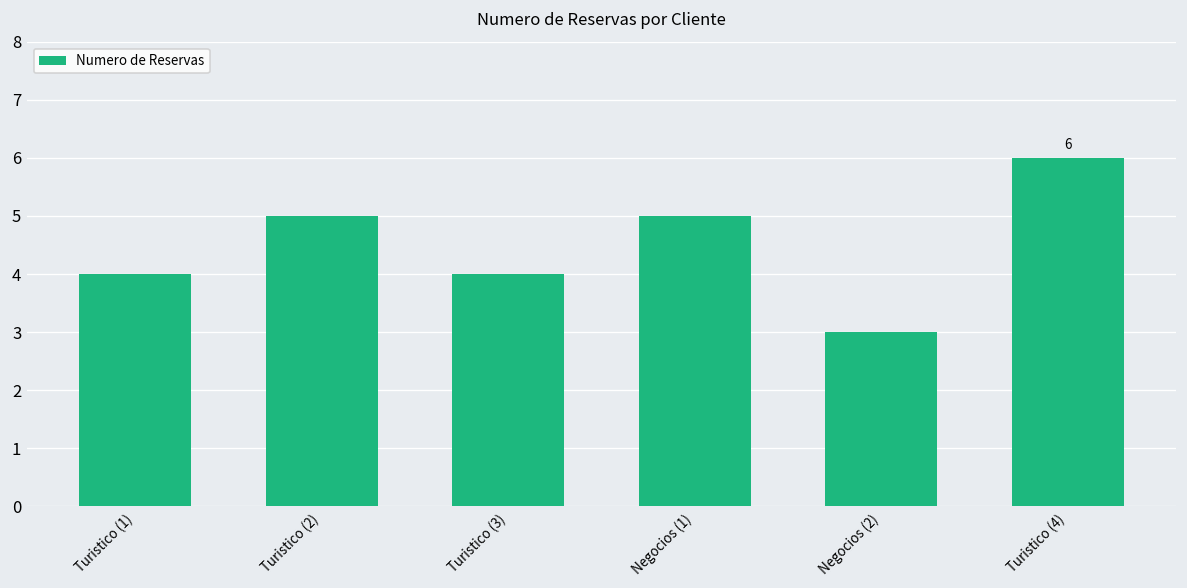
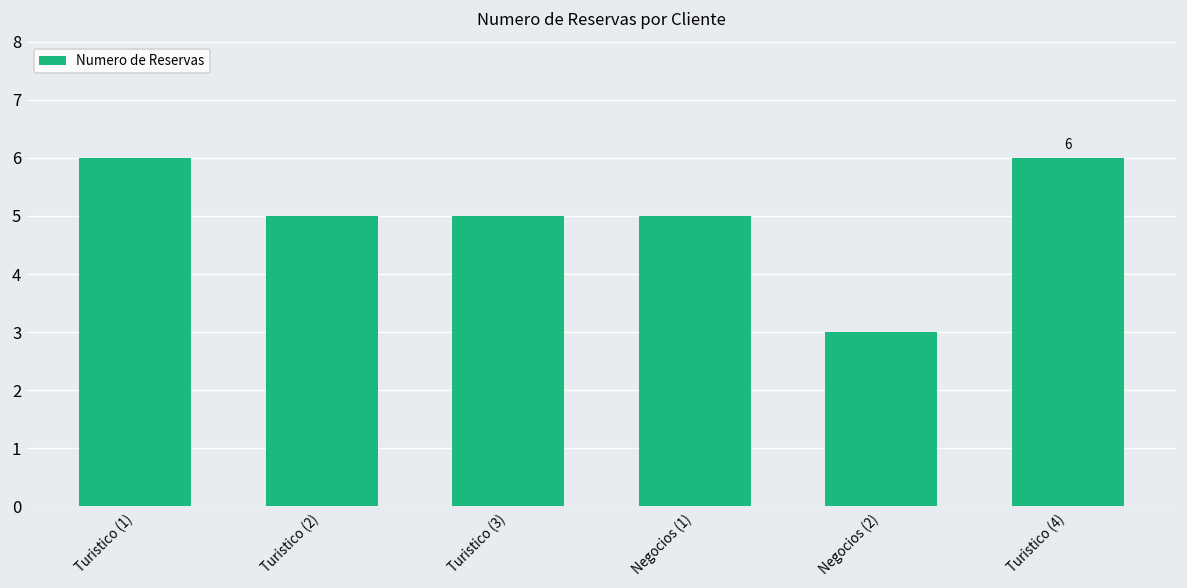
Turistico (1): 4 -> 6
Turistico (3): 4 -> 5
